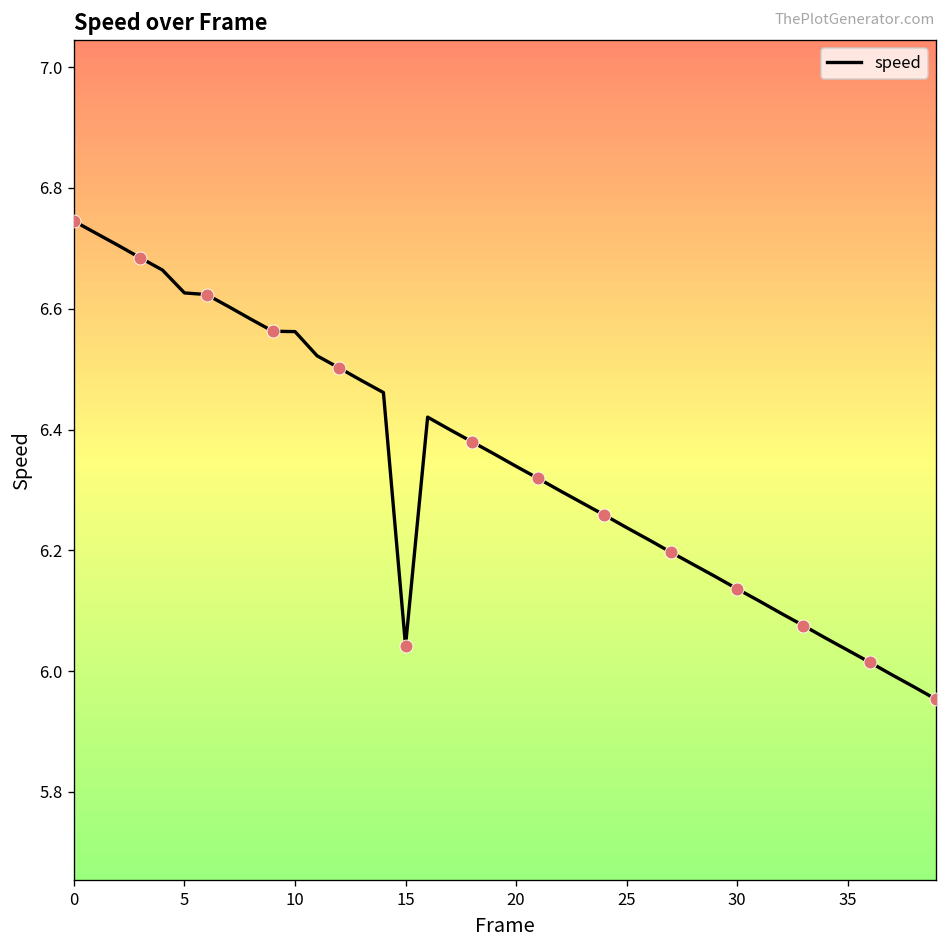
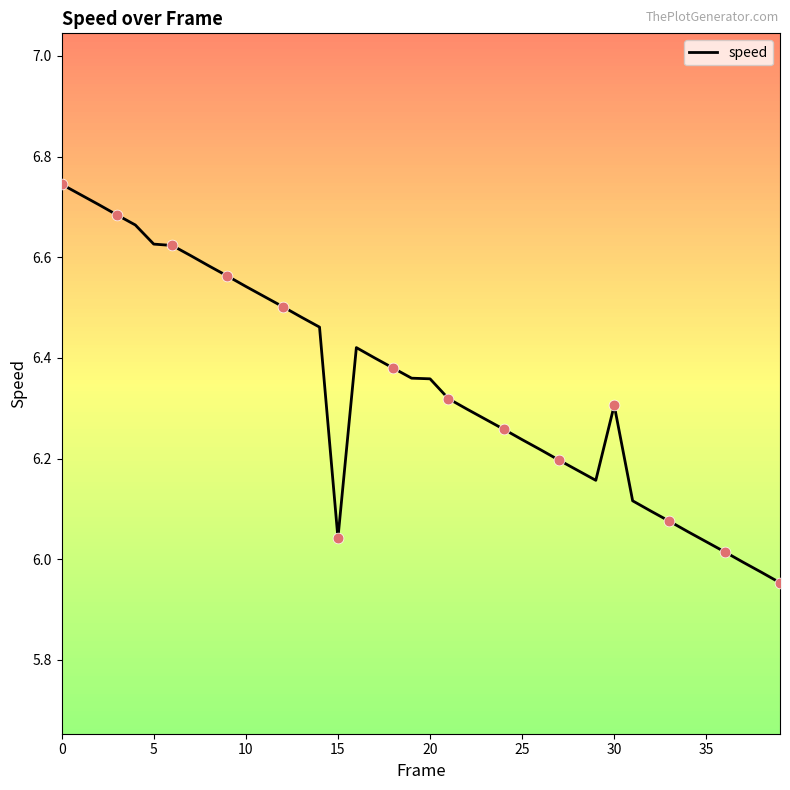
speed, 10: 6.56 -> 6.54
speed, 20: 6.34 -> 6.36
speed, 30: 6.14 -> 6.31
